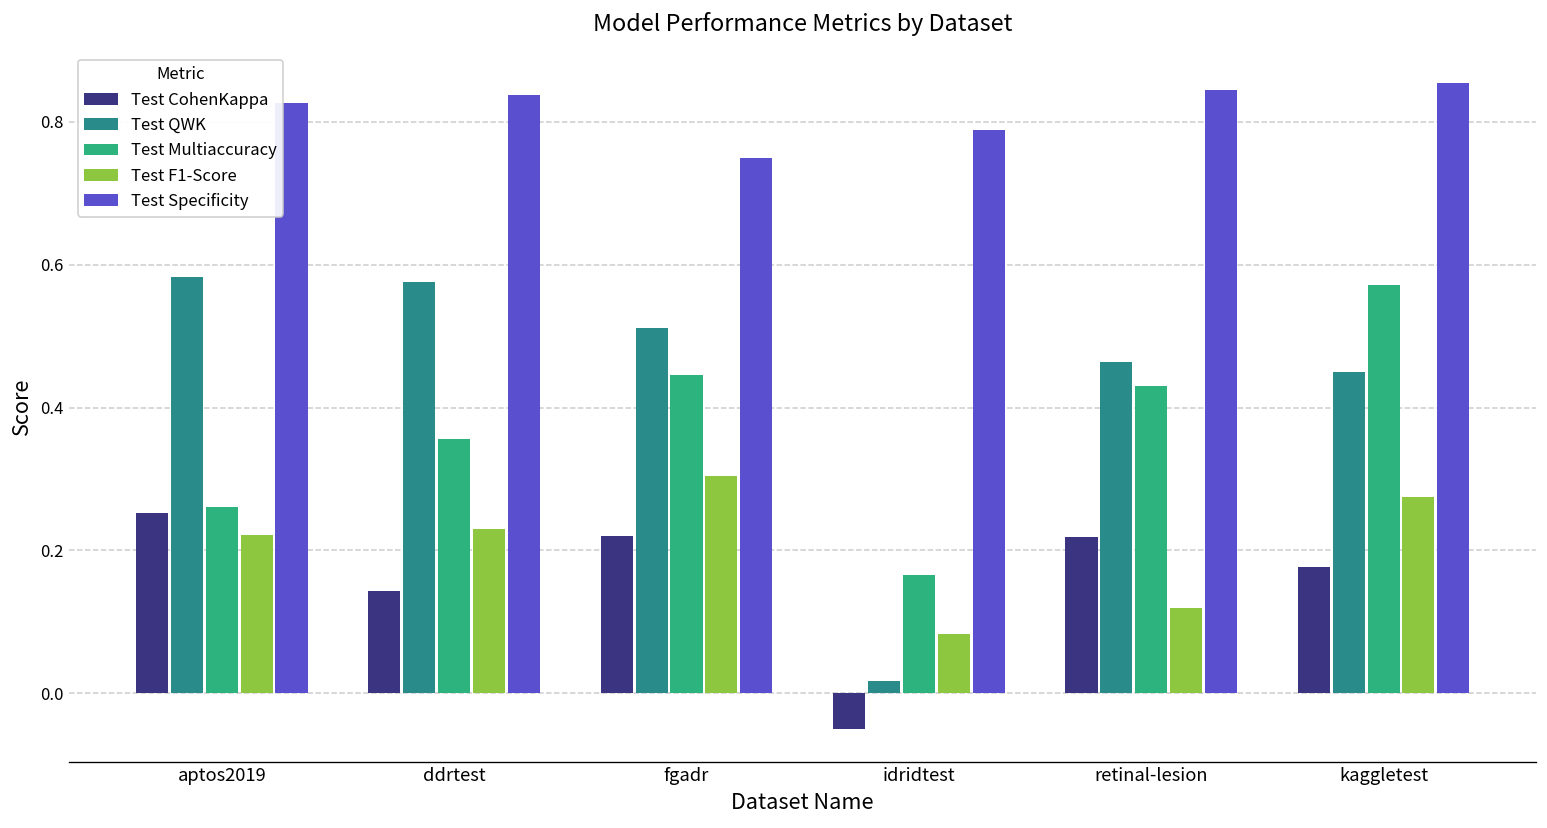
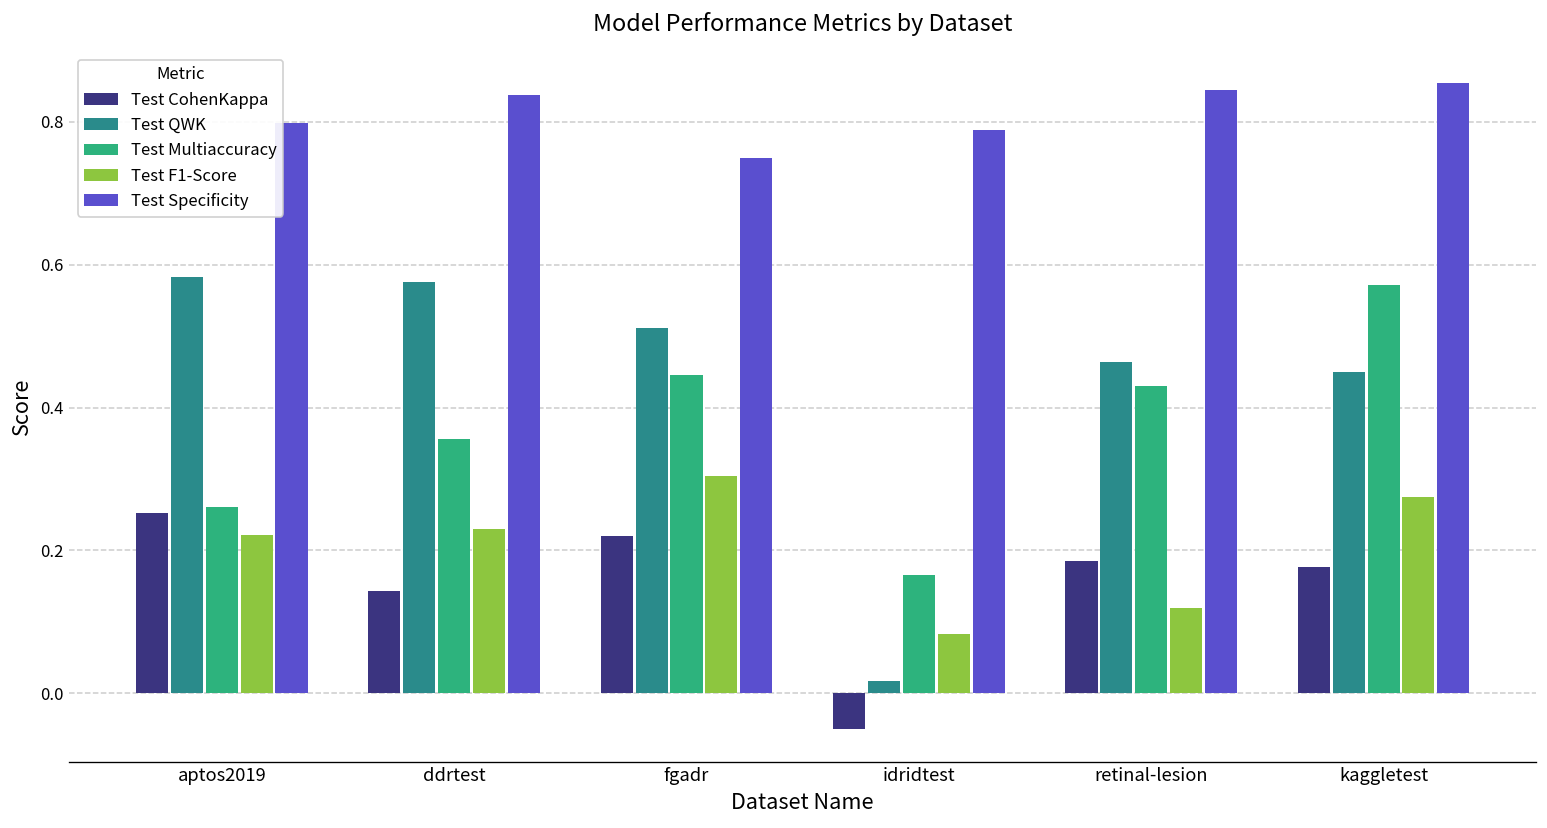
Test Specificity, aptos2019: 0.83 -> 0.80
Test CohenKappa, retinal-lesion: 0.22 -> 0.19
